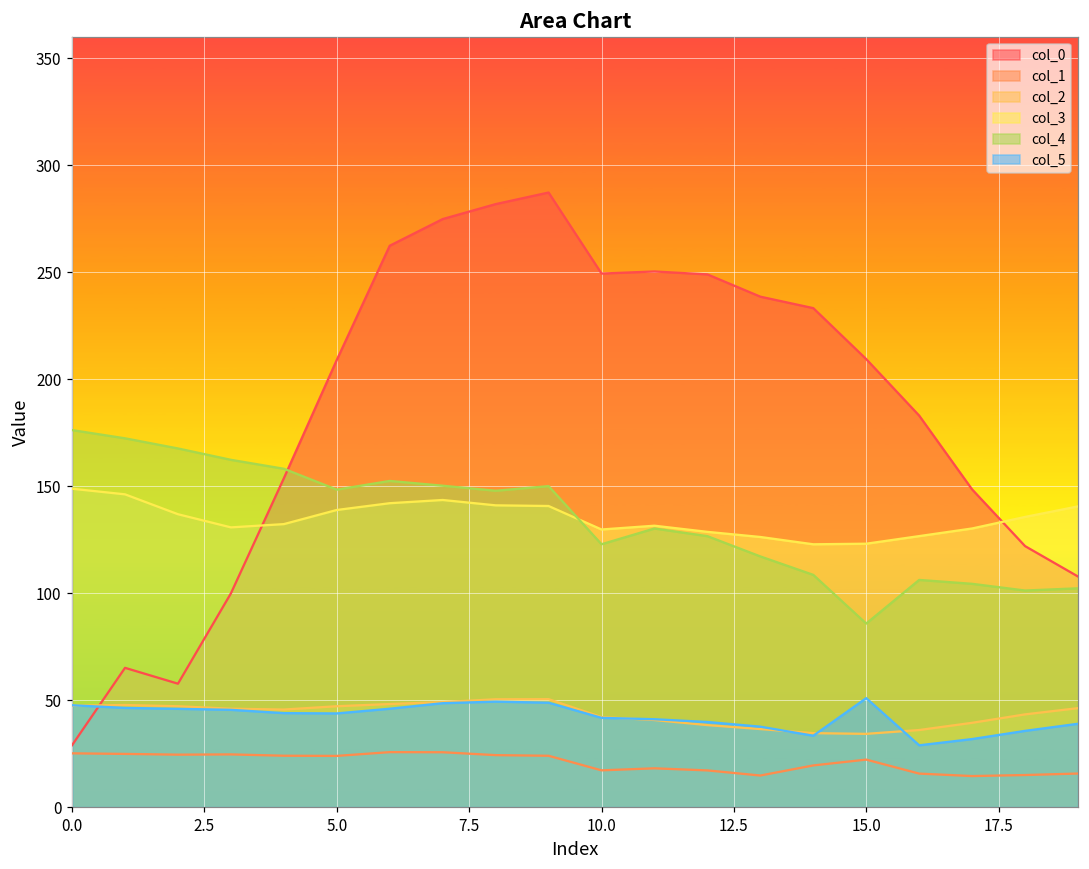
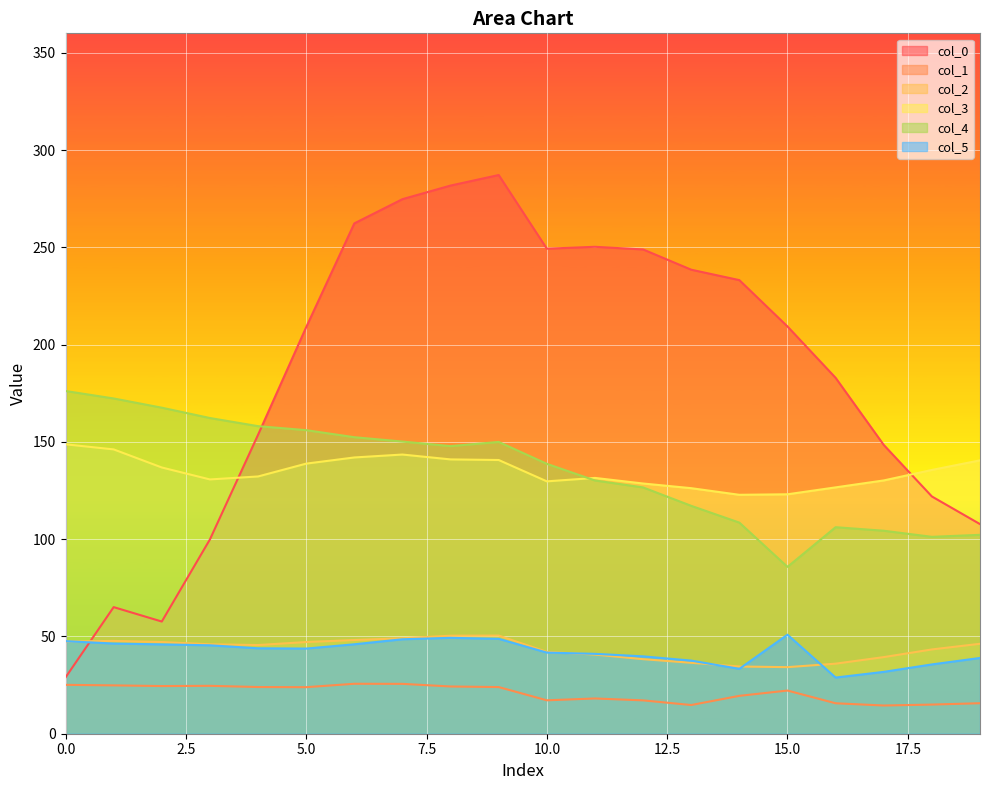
col_4, 5.0: 148 -> 156
col_4, 10.0: 123 -> 139
